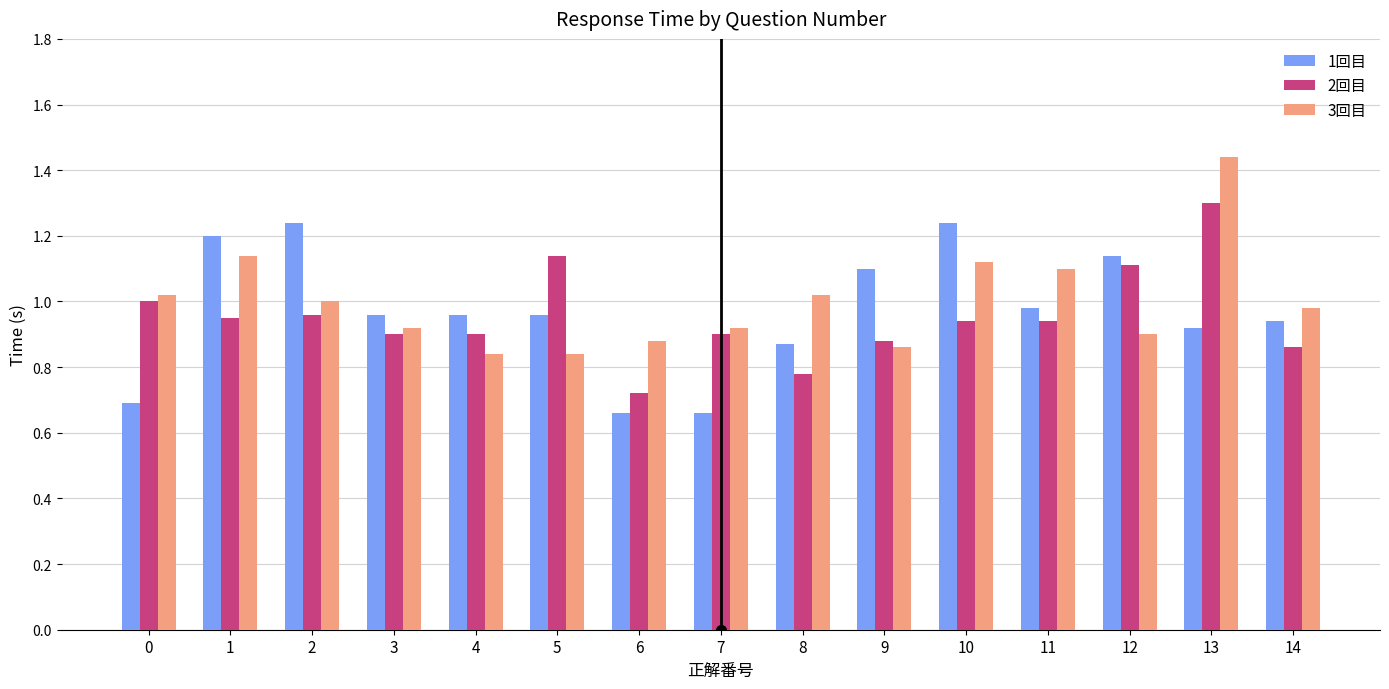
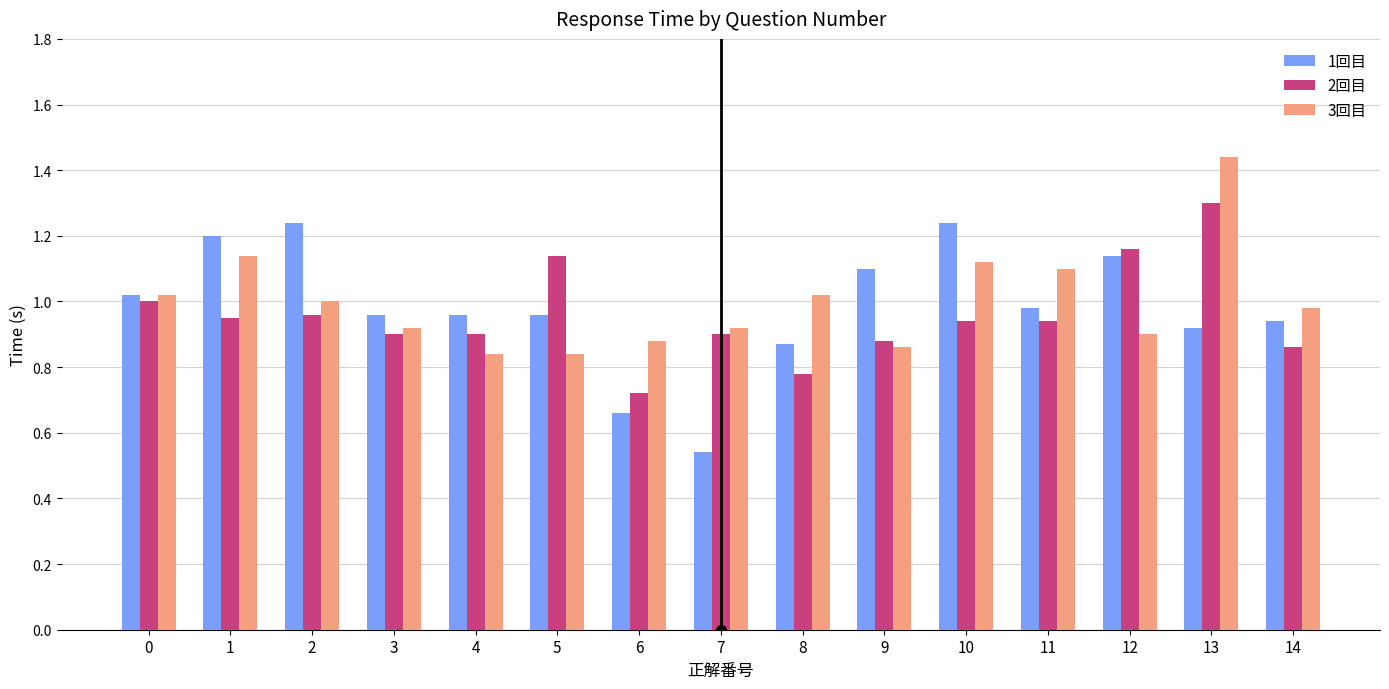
1回目, 0: 0.69 -> 1.02
1回目, 7: 0.66 -> 0.54
2回目, 12: 1.11 -> 1.16
